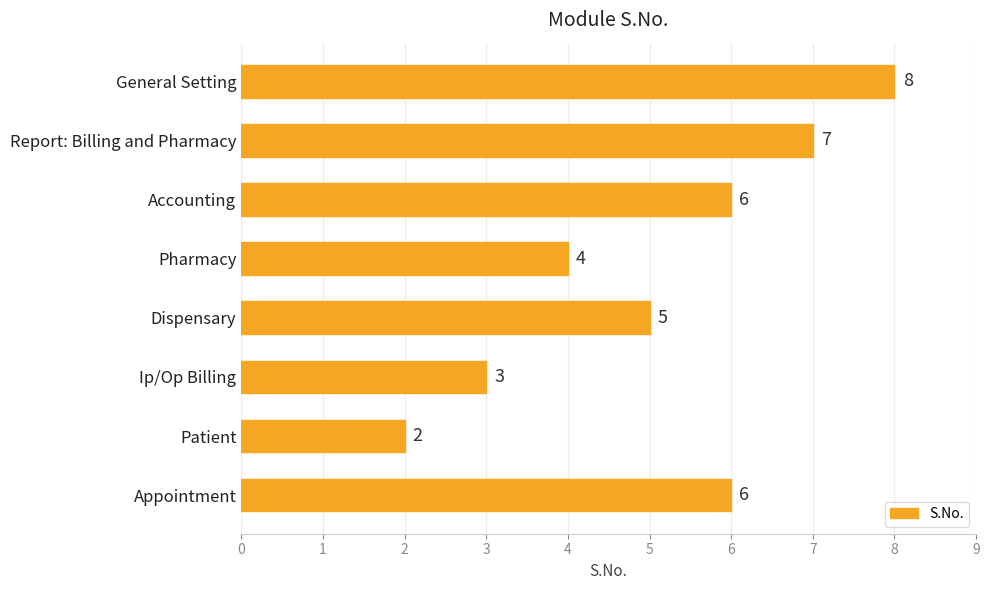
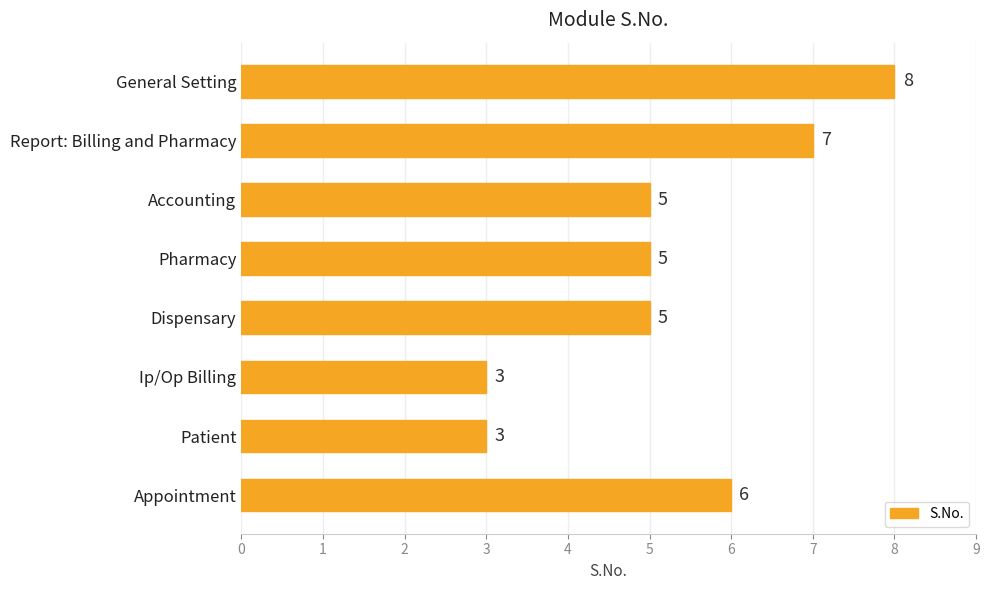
Accounting: 6 -> 5
Pharmacy: 4 -> 5
Patient: 2 -> 3
